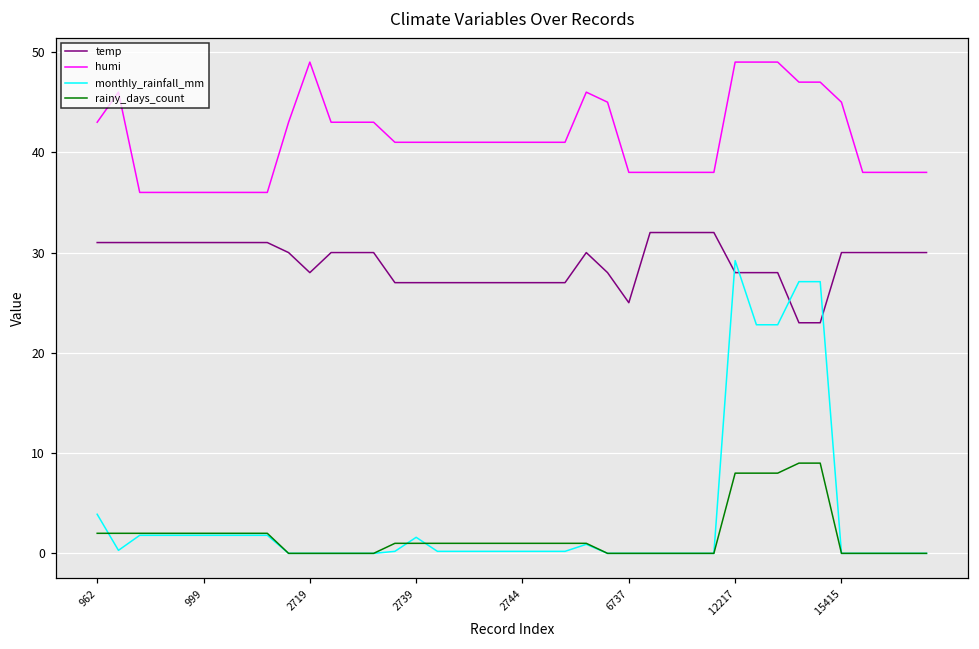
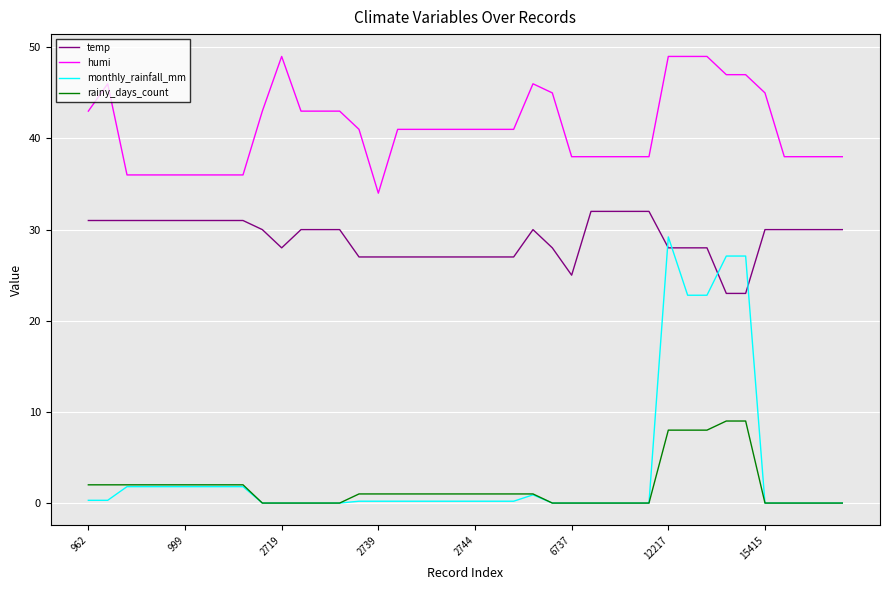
monthly_rainfall_mm, 962: 4 -> 0
humi, 2739: 41 -> 34
monthly_rainfall_mm, 2739: 2 -> 0
